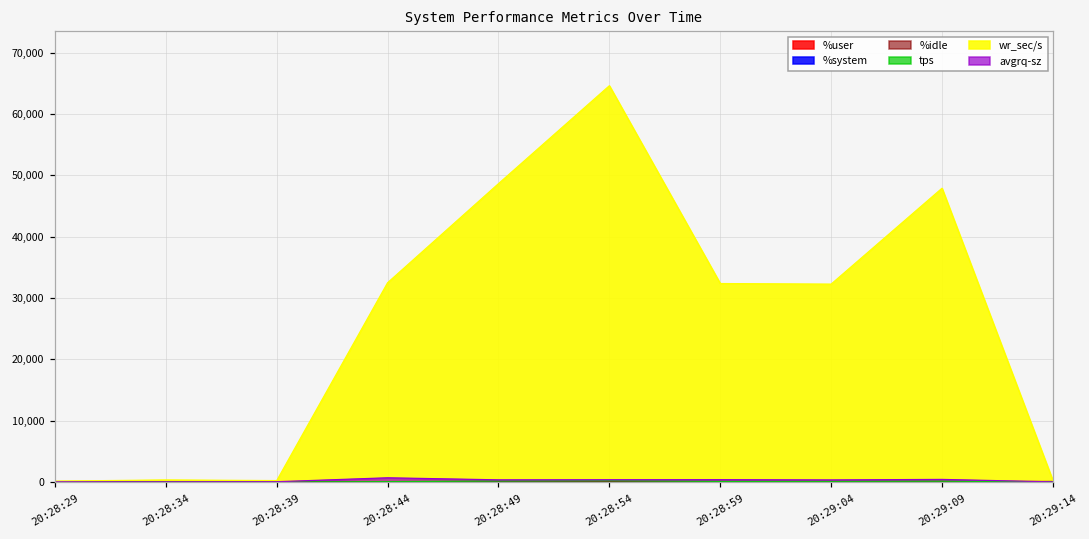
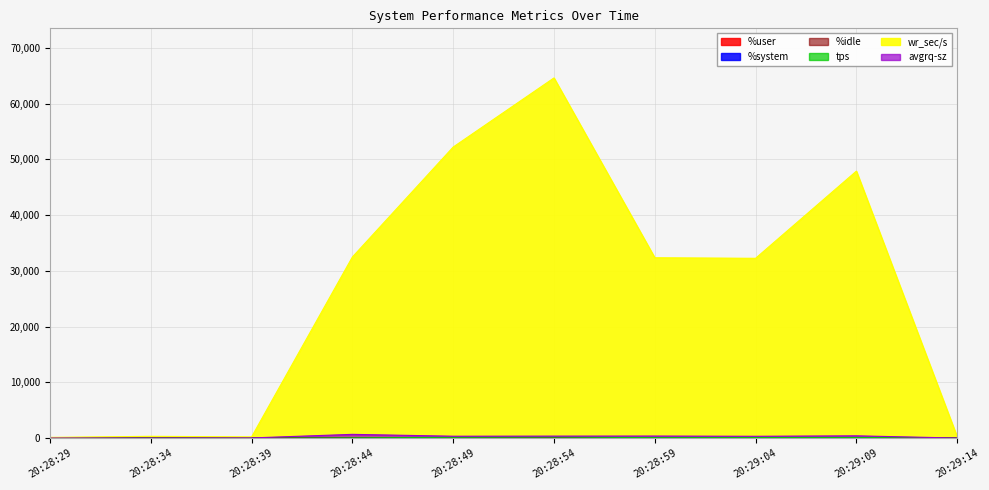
wr_sec/s, 20:28:49: 49,000 -> 52,000
